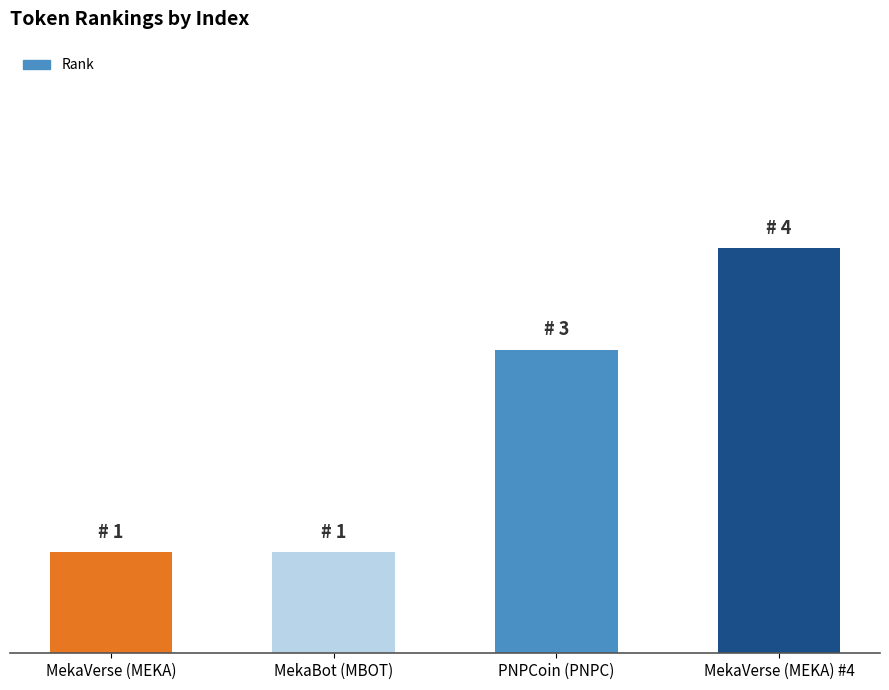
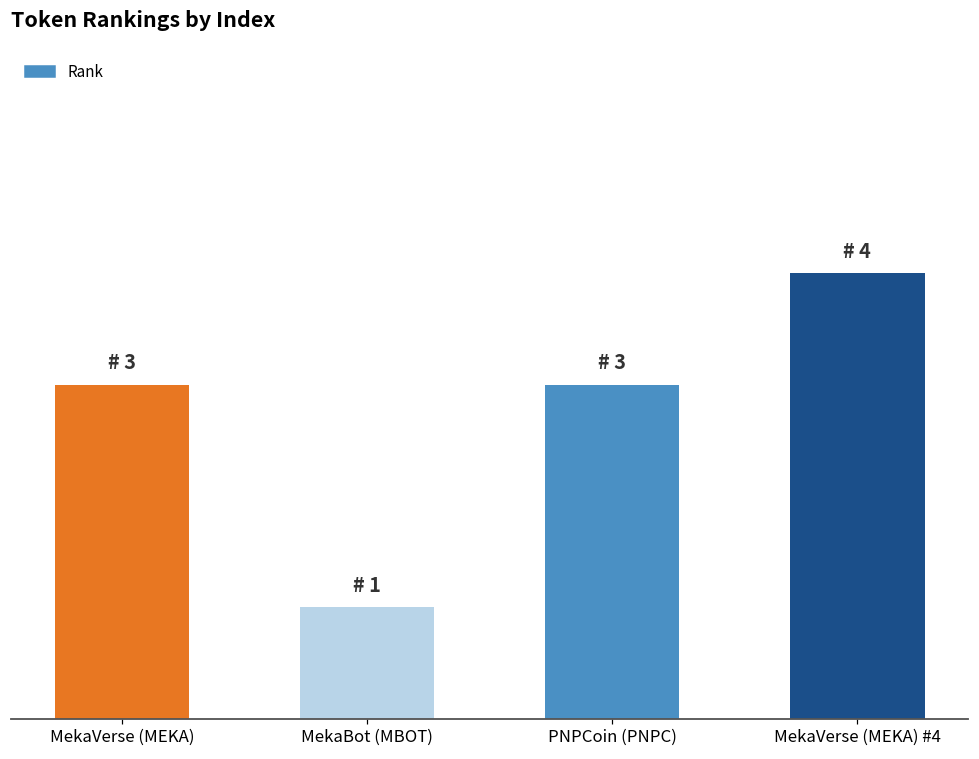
MekaVerse (MEKA): 1 -> 3
